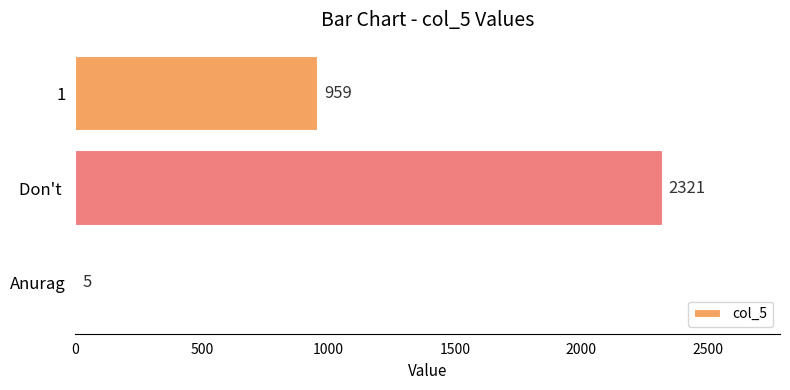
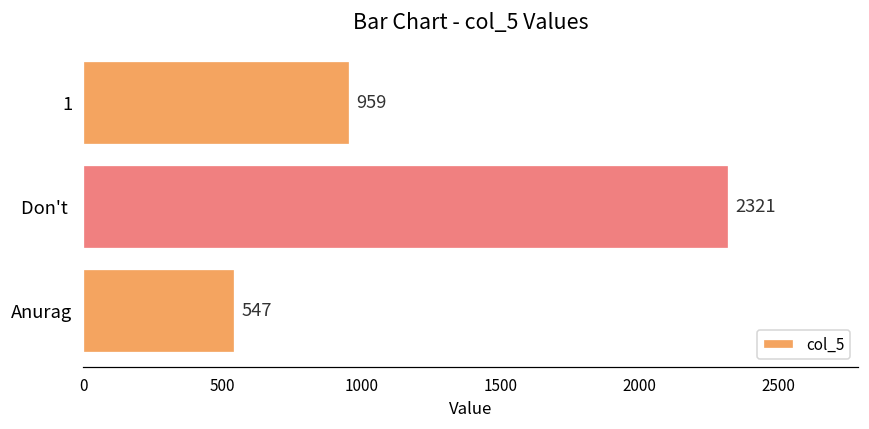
Anurag: 5 -> 547
